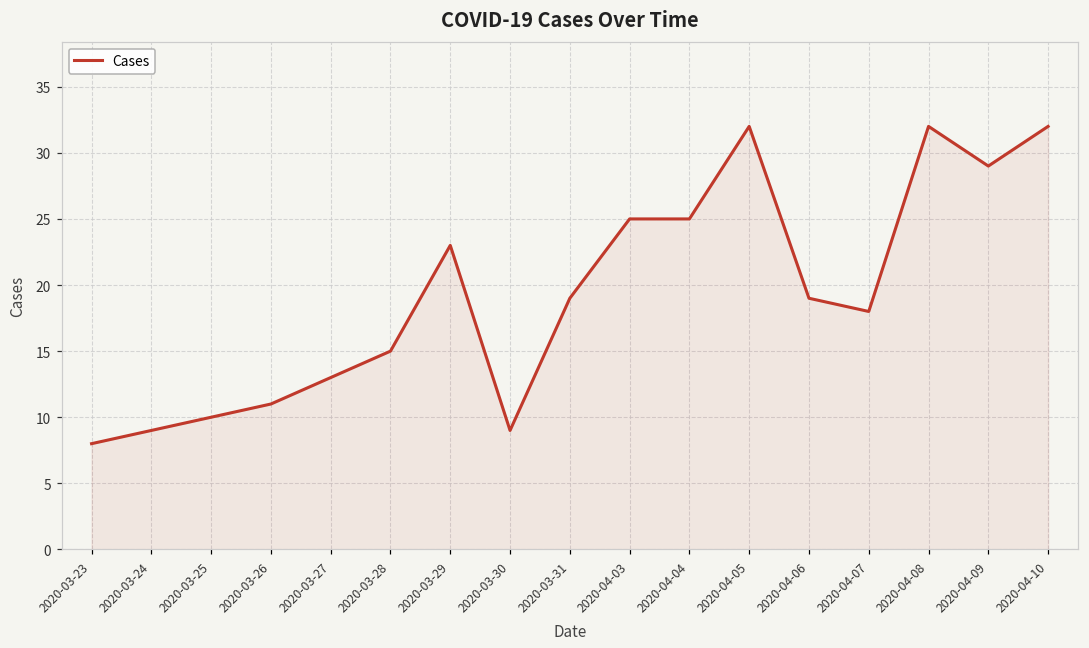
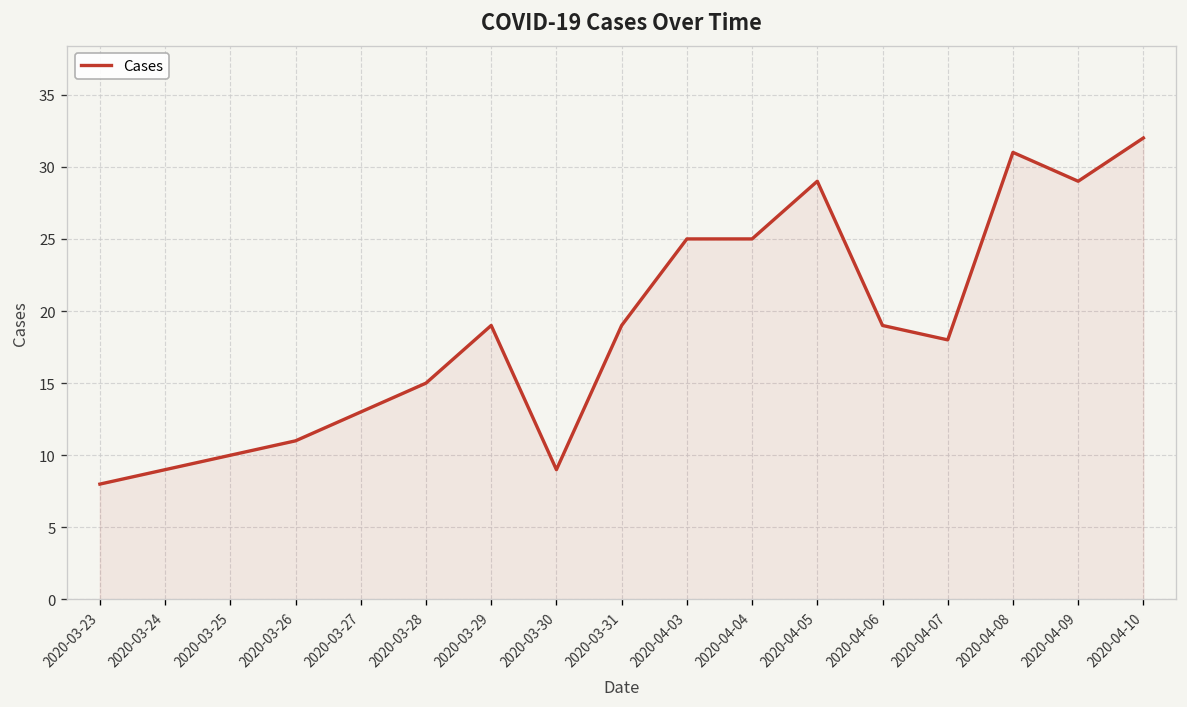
2020-03-29: 23 -> 19
2020-04-05: 32 -> 29
2020-04-08: 32 -> 31
